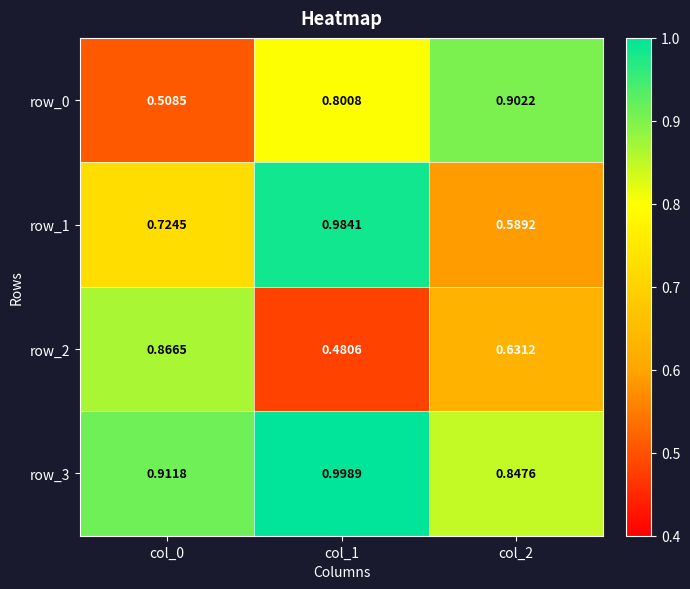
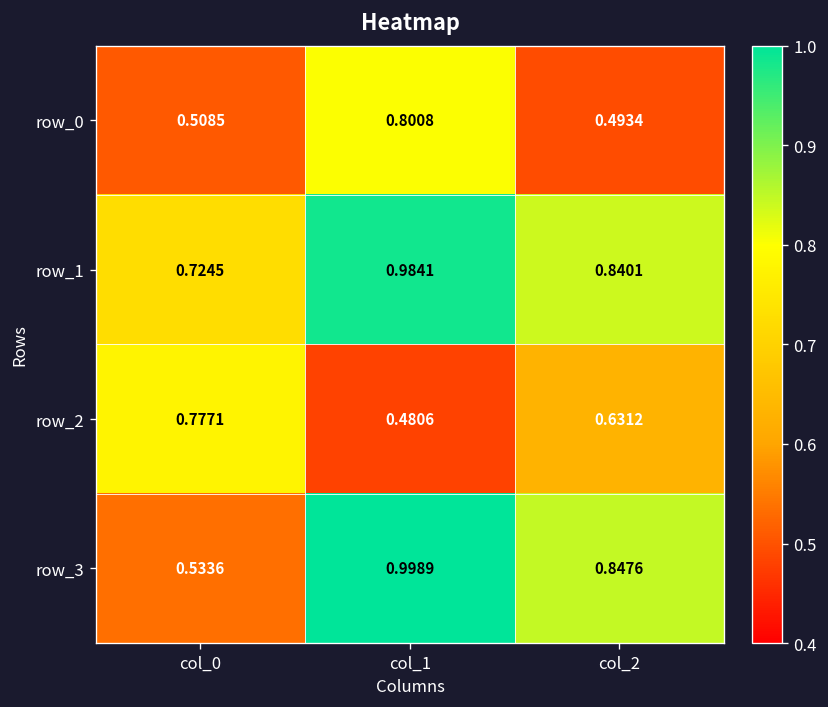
row_0, col_2: 0.9022 -> 0.4934
row_1, col_2: 0.5892 -> 0.8401
row_2, col_0: 0.8665 -> 0.7771
row_3, col_0: 0.9118 -> 0.5336
